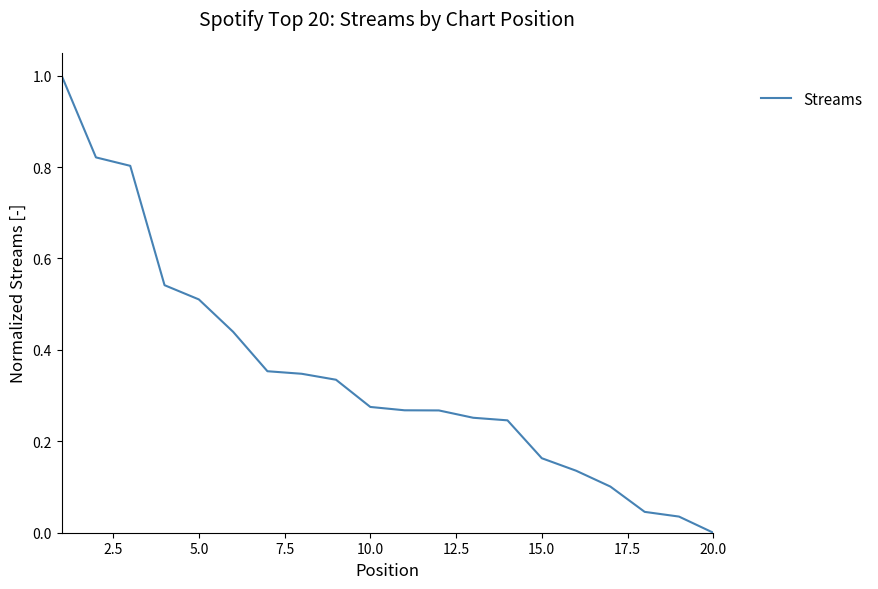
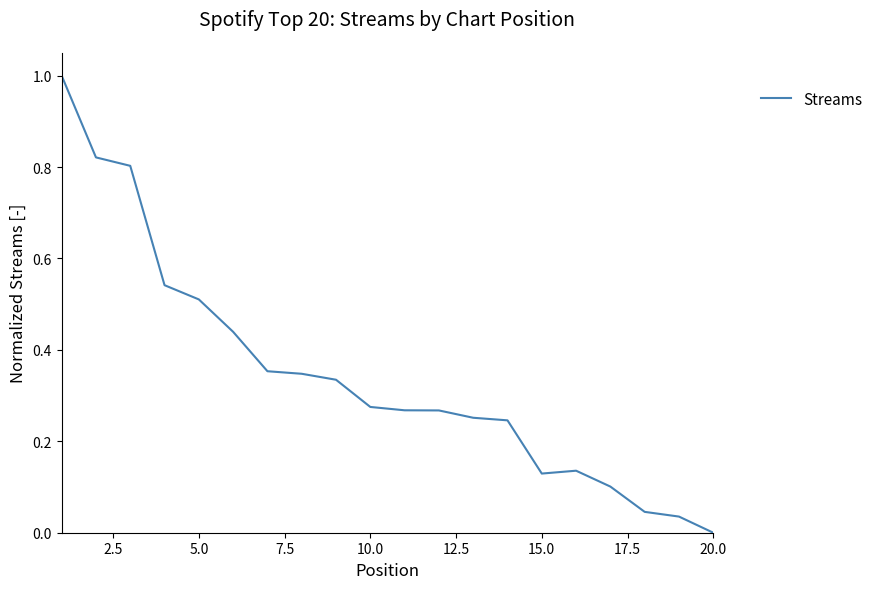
15.0: 0.16 -> 0.13
